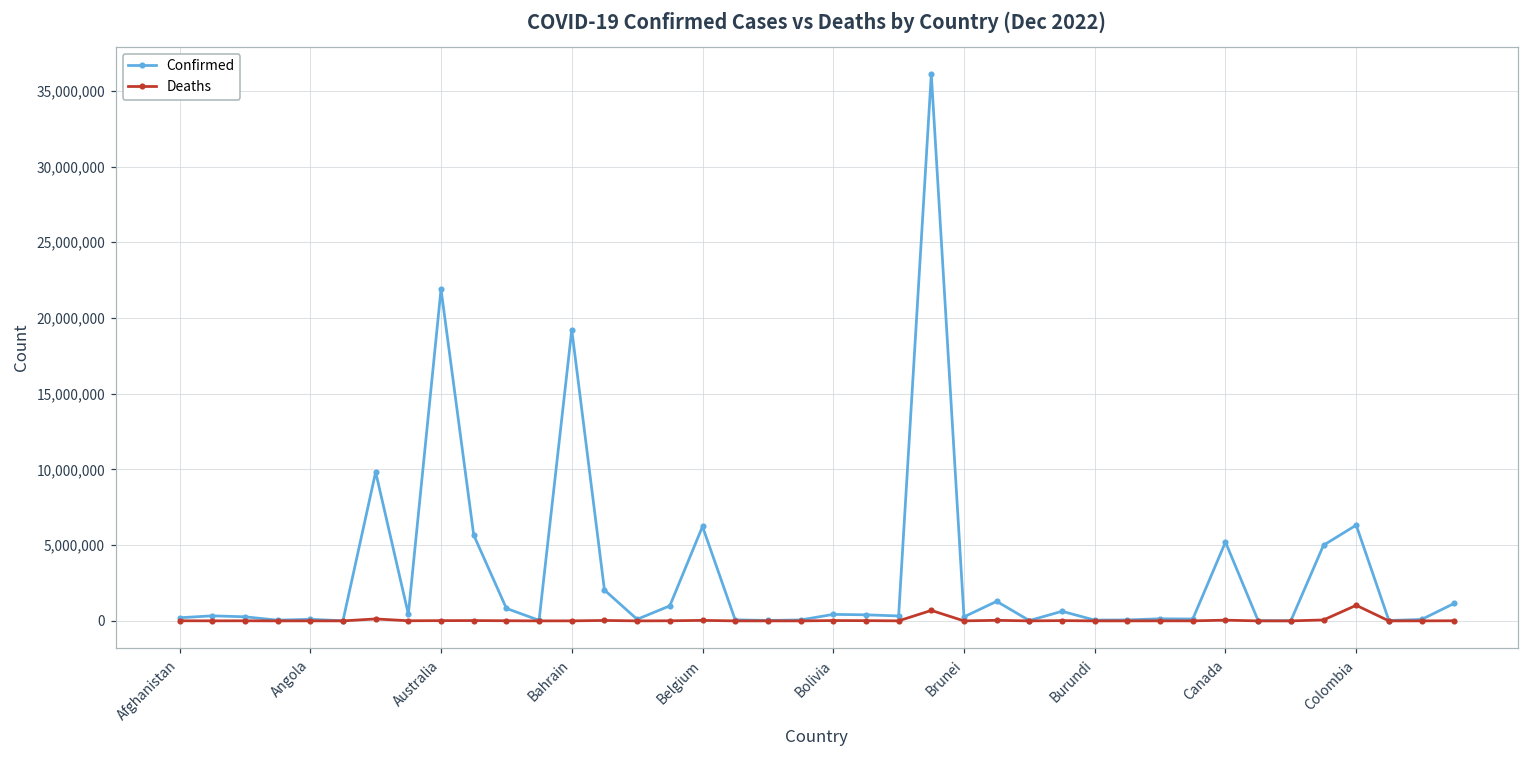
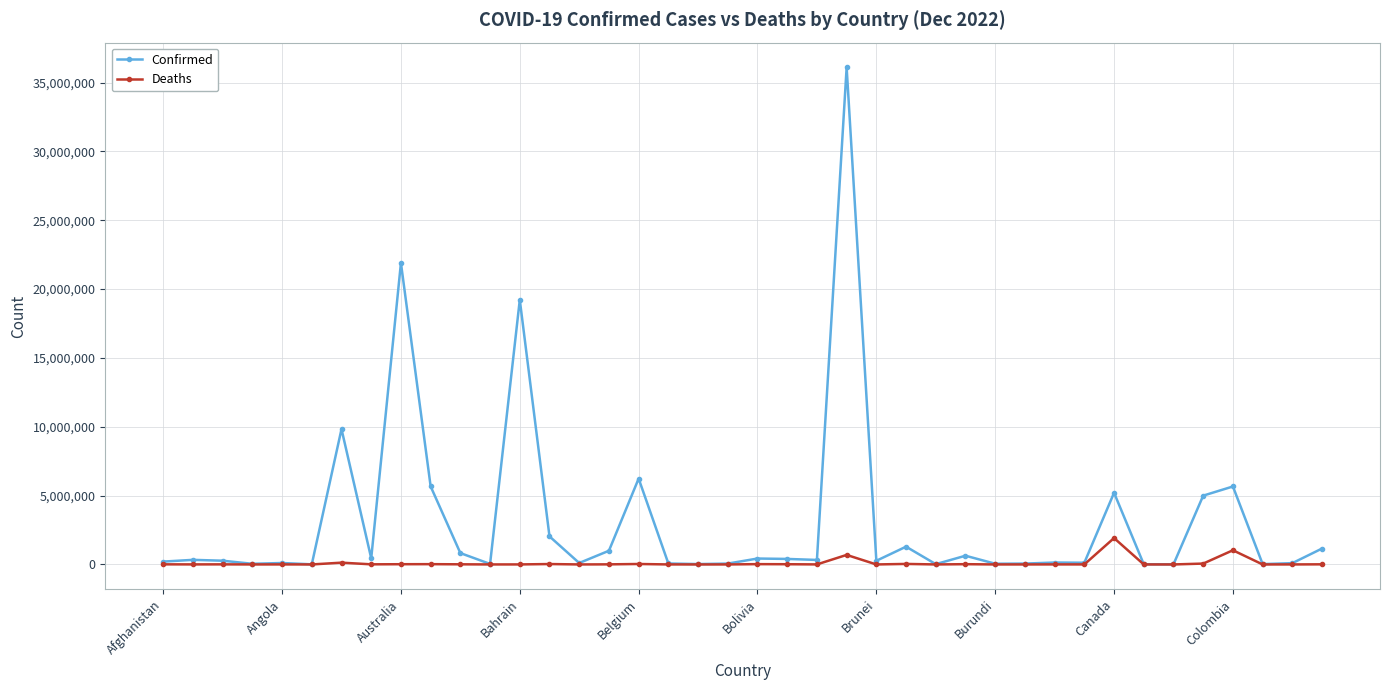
Deaths, Canada: 0 -> 1,900,000
Confirmed, Colombia: 6,300,000 -> 5,700,000
